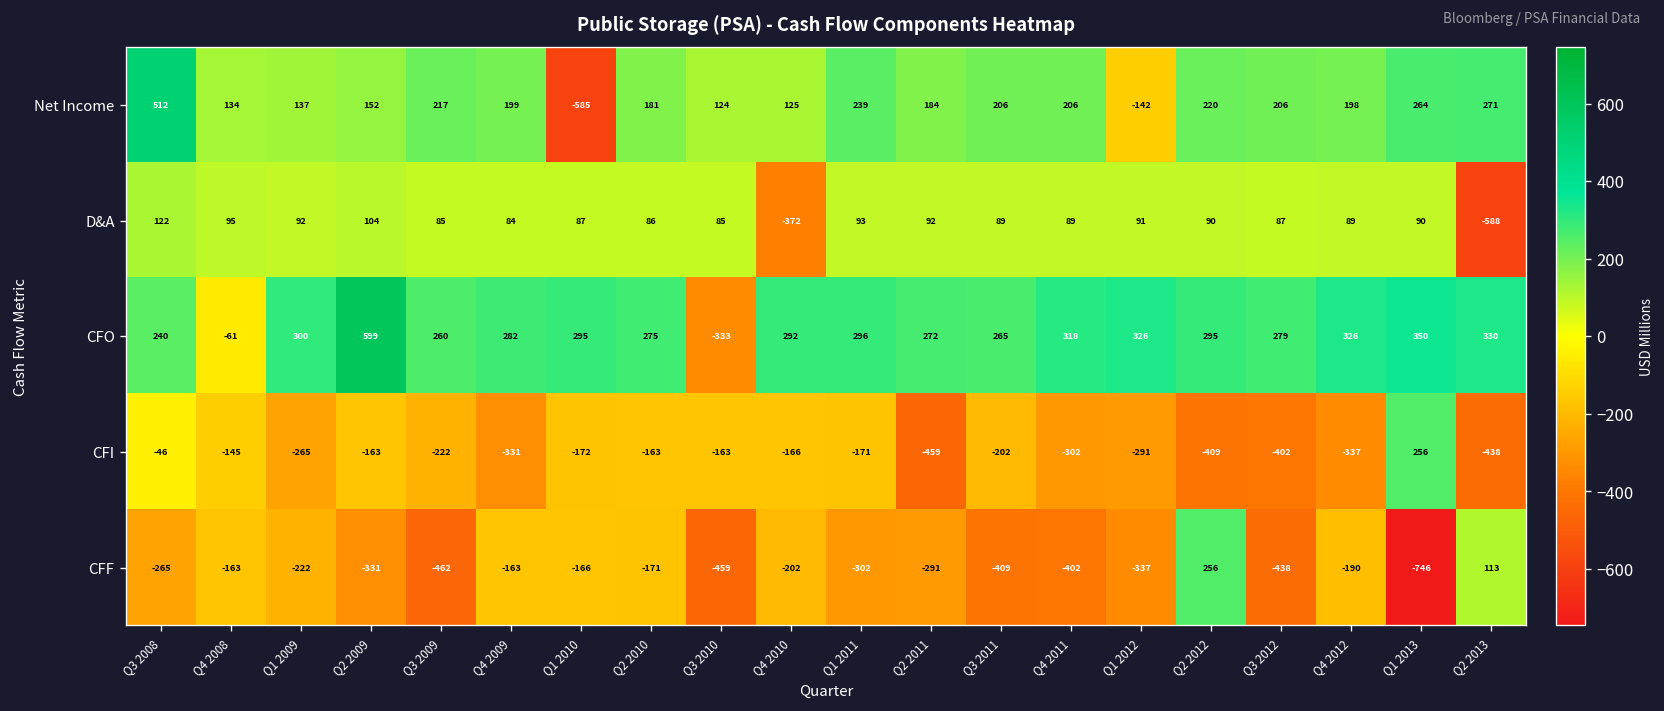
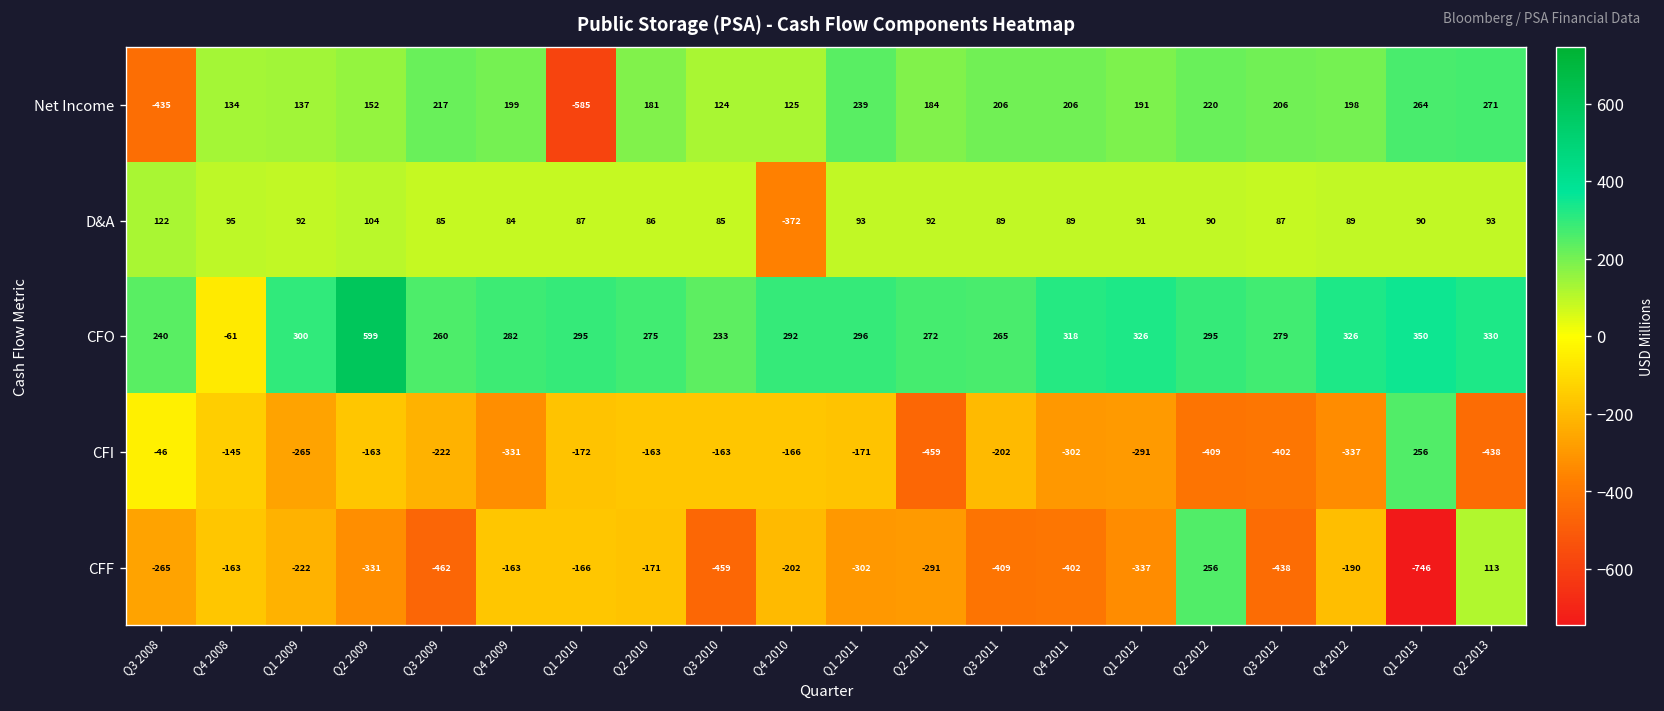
Net Income, Q3 2008: 512 -> -435
Net Income, Q1 2012: -142 -> 191
D&A, Q2 2013: -588 -> 93
CFO, Q3 2010: -333 -> 233
